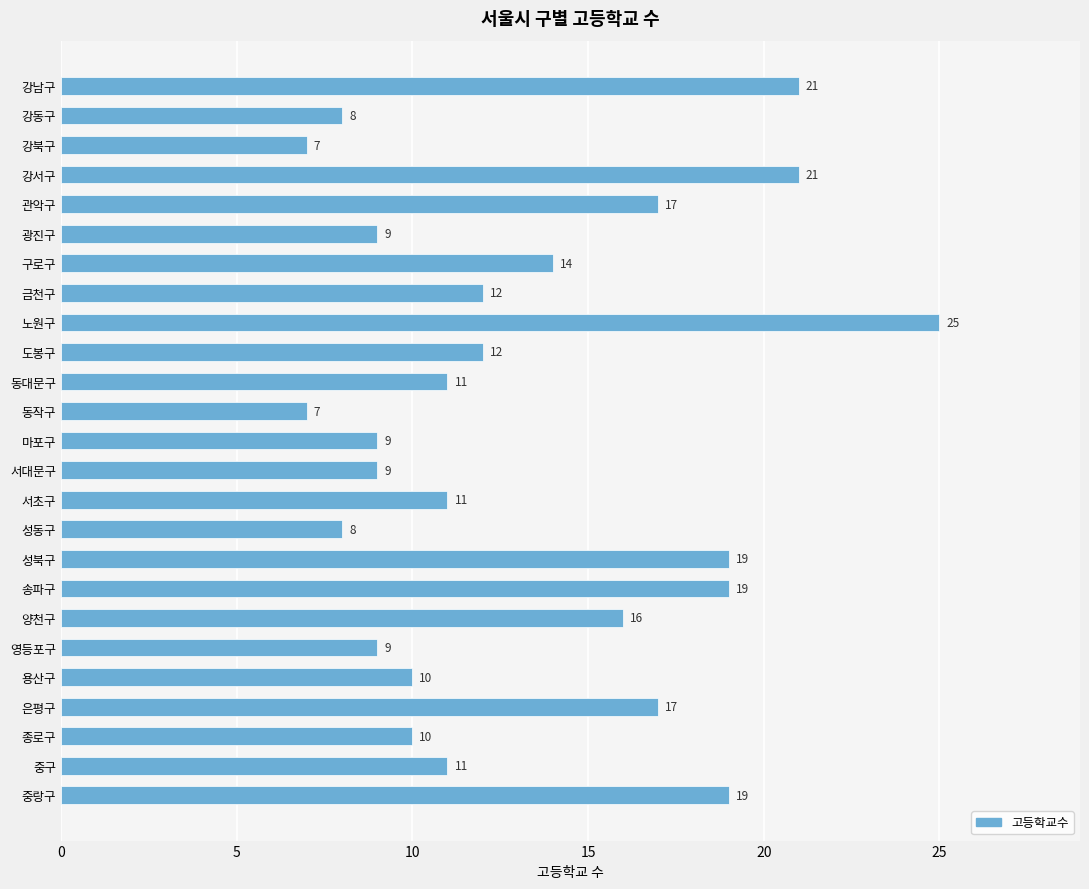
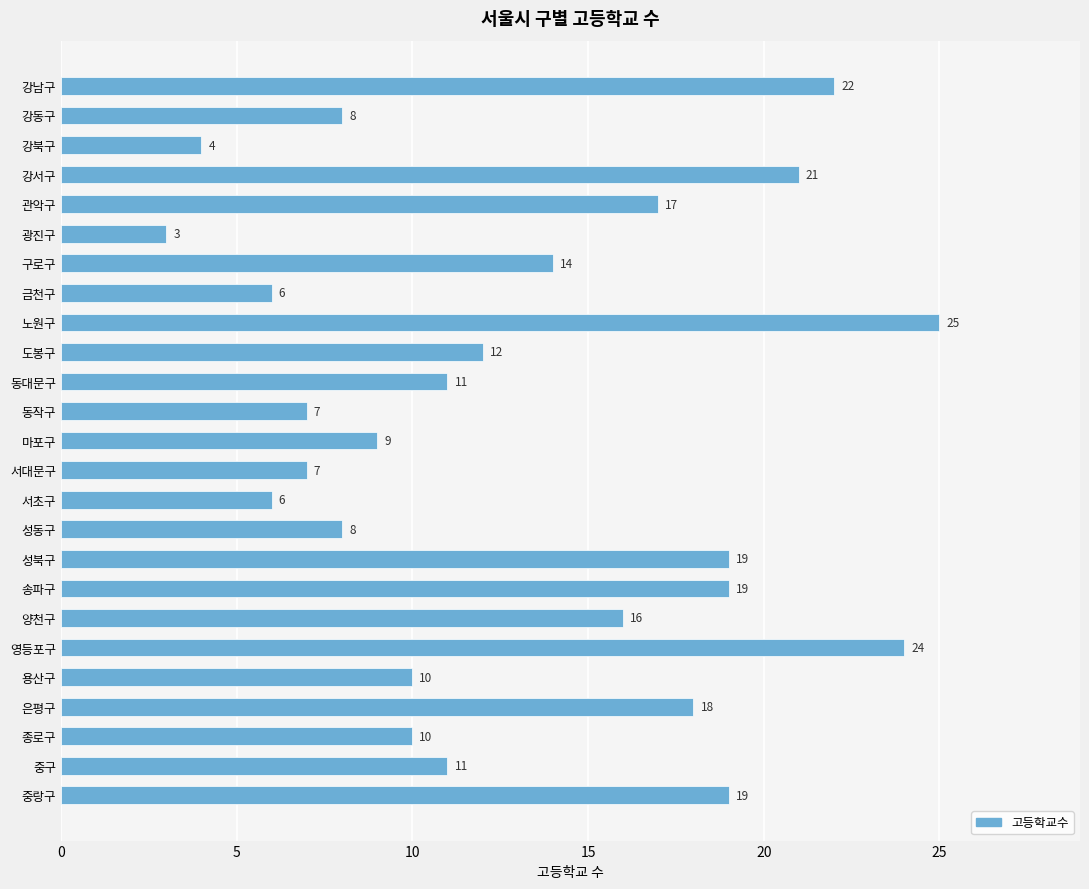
강남구: 21 -> 22
강북구: 7 -> 4
광진구: 9 -> 3
금천구: 12 -> 6
서대문구: 9 -> 7
서초구: 11 -> 6
영등포구: 9 -> 24
은평구: 17 -> 18
